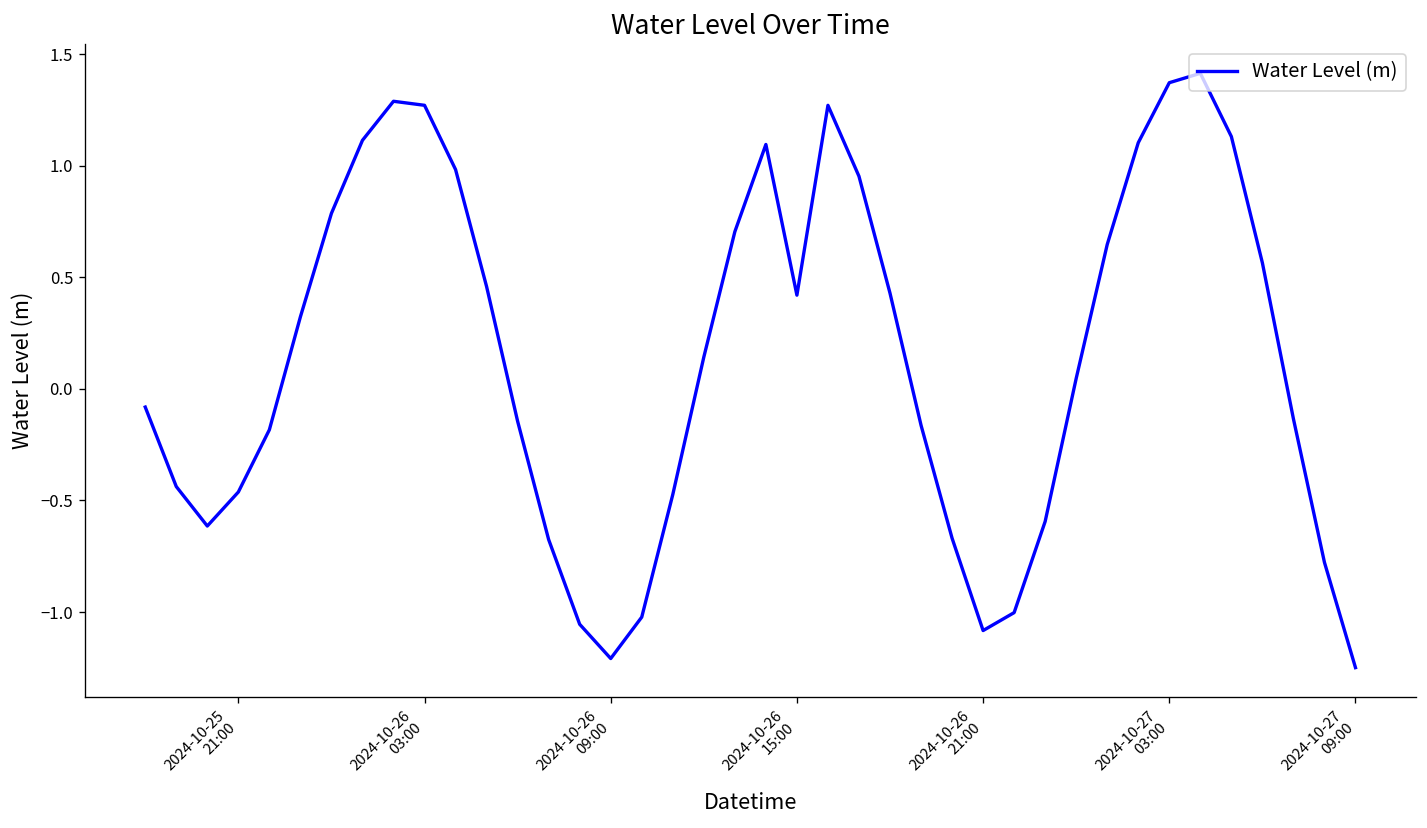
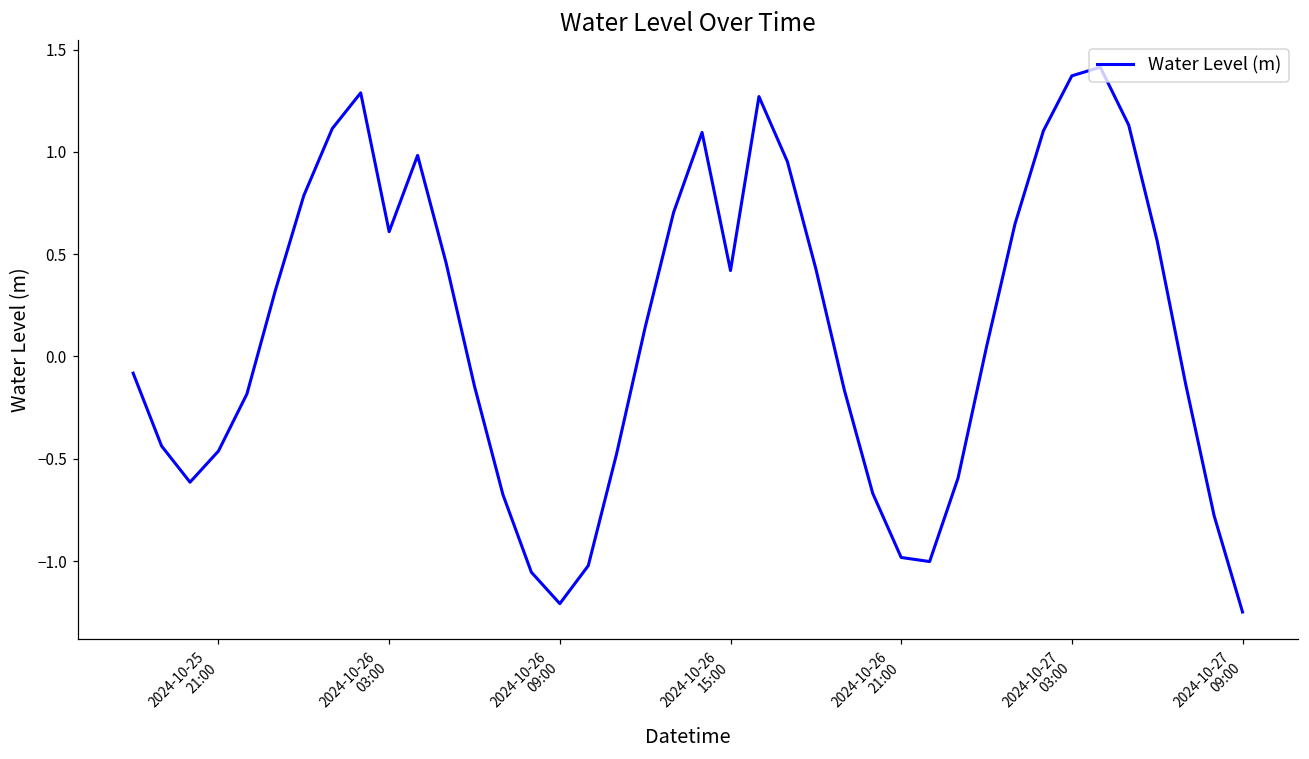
2024-10-26 03:00: 1.27 -> 0.61
2024-10-26 21:00: -1.08 -> -0.98
